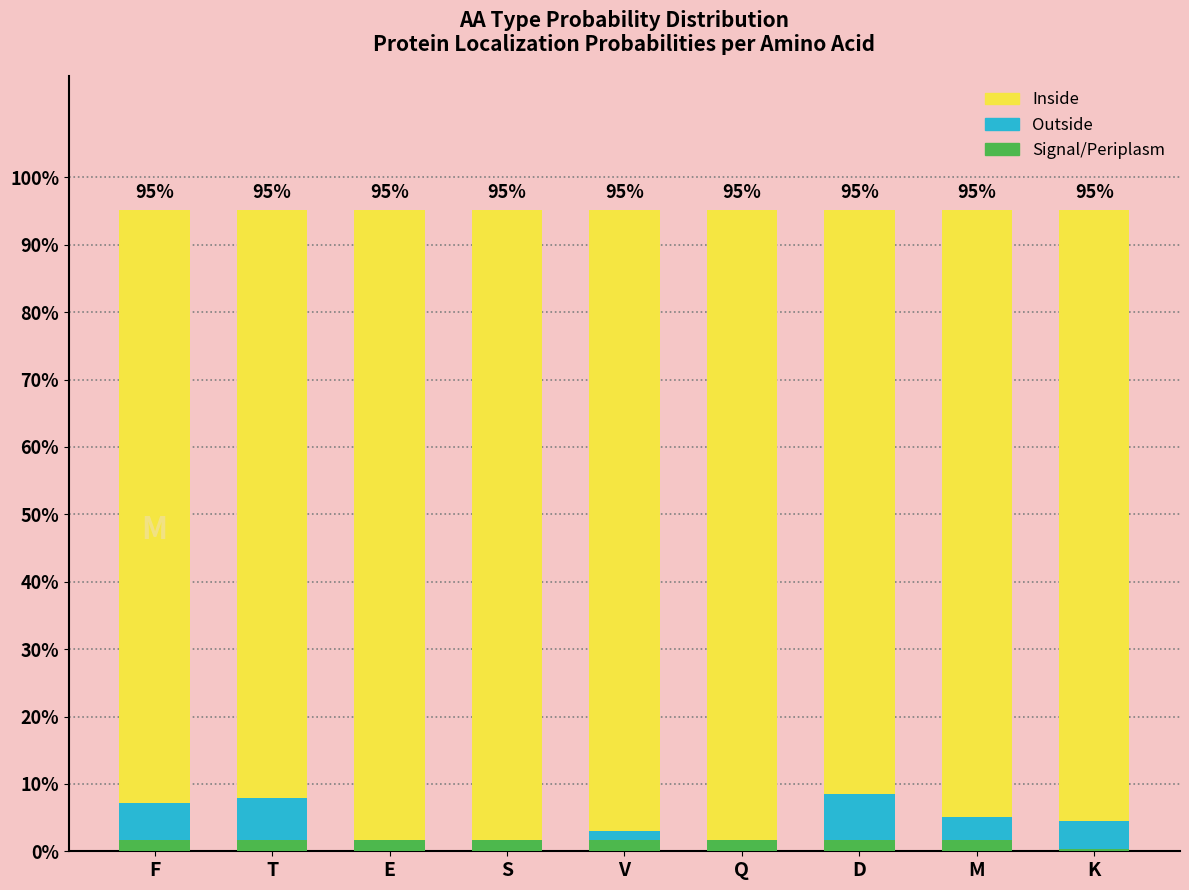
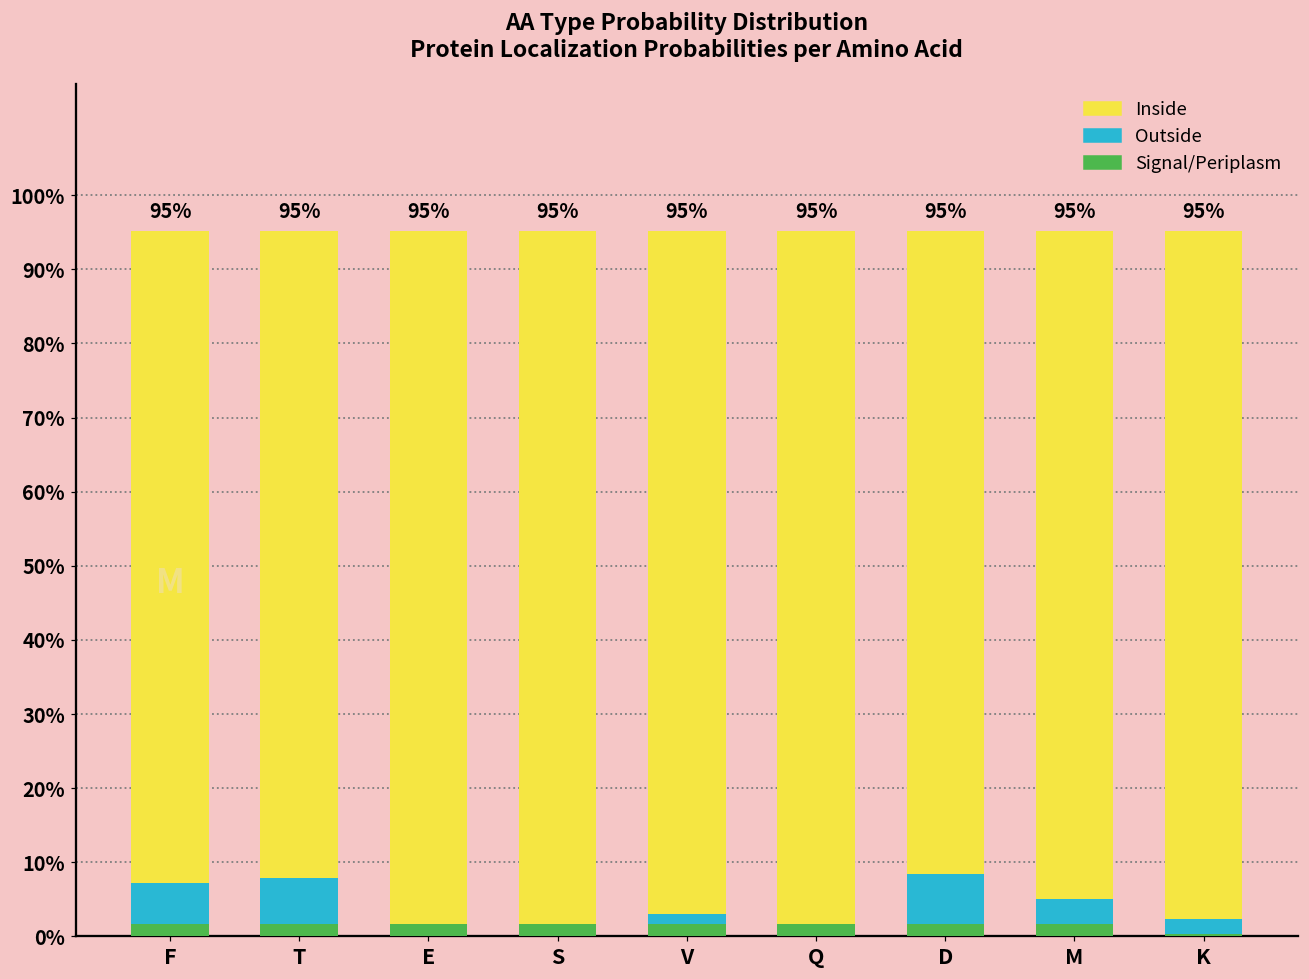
Outside, K: 4% -> 2%
